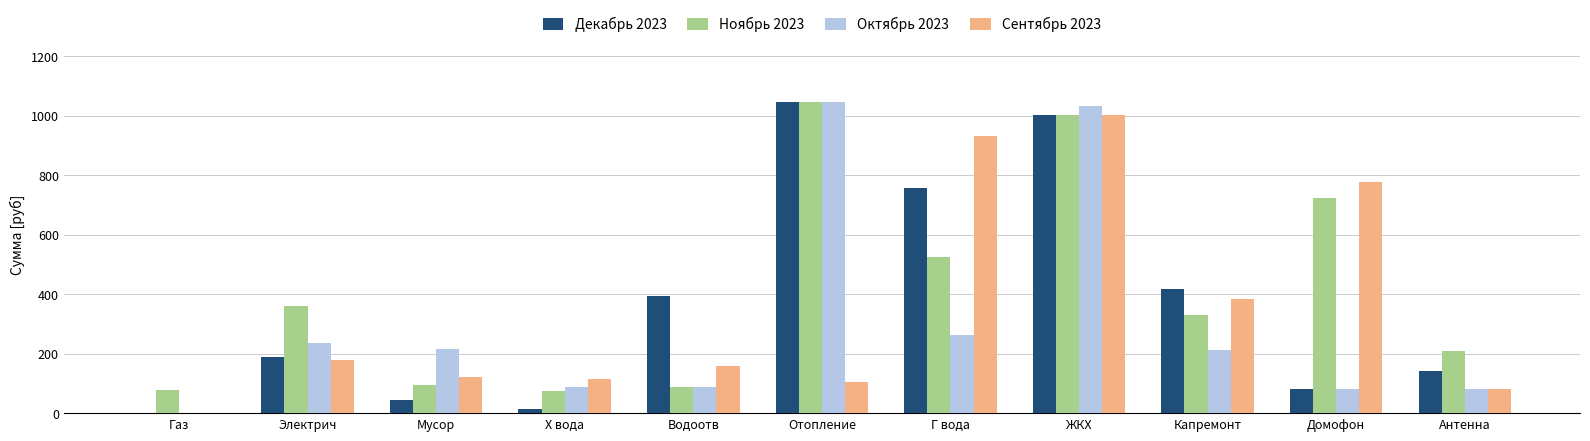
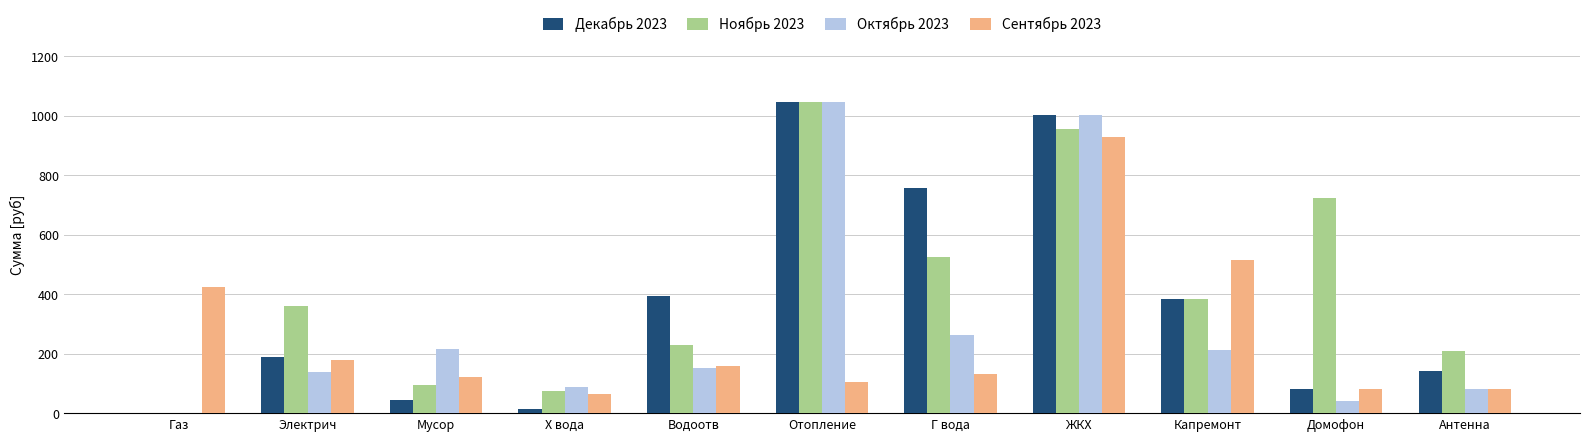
Ноябрь 2023, Газ: 80 -> 0
Сентябрь 2023, Газ: 0 -> 420
Октябрь 2023, Электрич: 240 -> 140
Сентябрь 2023, Х вода: 110 -> 70
Ноябрь 2023, Водоотв: 90 -> 230
Октябрь 2023, Водоотв: 90 -> 150
Сентябрь 2023, Г вода: 930 -> 130
Ноябрь 2023, ЖКХ: 1000 -> 960
Октябрь 2023, ЖКХ: 1030 -> 1000
Сентябрь 2023, ЖКХ: 1000 -> 930
Декабрь 2023, Капремонт: 420 -> 380
Ноябрь 2023, Капремонт: 330 -> 380
Сентябрь 2023, Капремонт: 380 -> 520
Октябрь 2023, Домофон: 80 -> 40
Сентябрь 2023, Домофон: 780 -> 80
